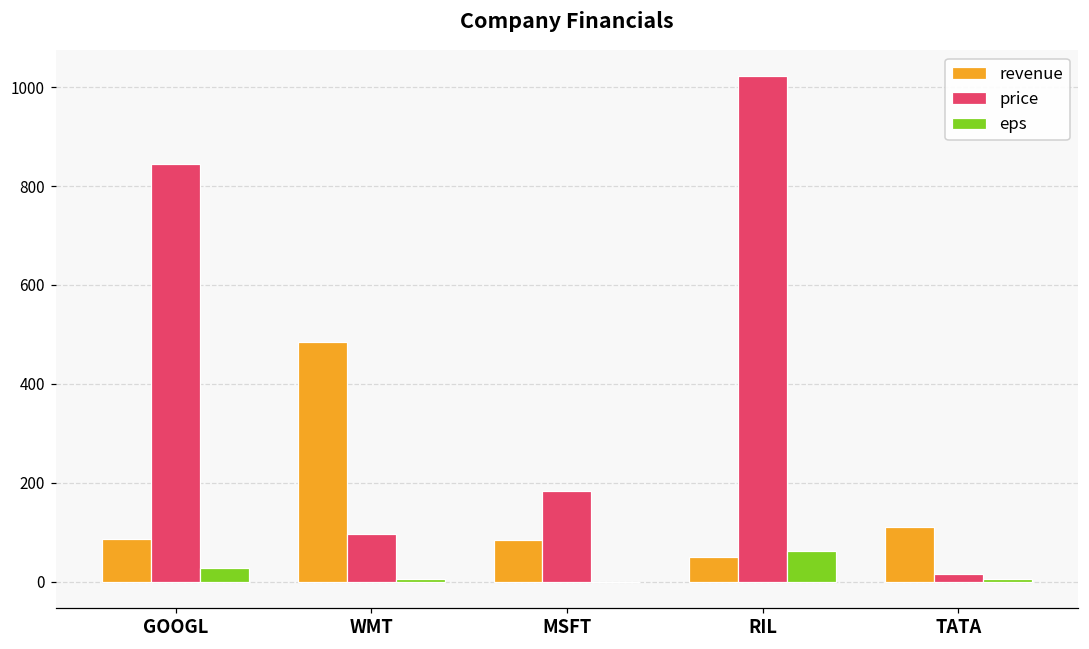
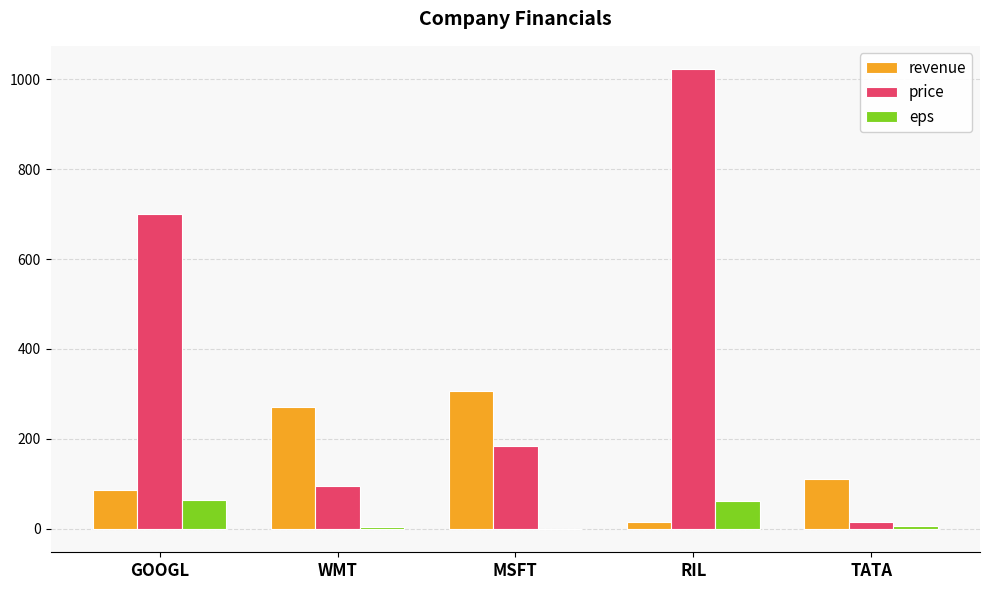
price, GOOGL: 850 -> 700
eps, GOOGL: 30 -> 70
revenue, WMT: 480 -> 270
revenue, MSFT: 90 -> 310
revenue, RIL: 50 -> 20
